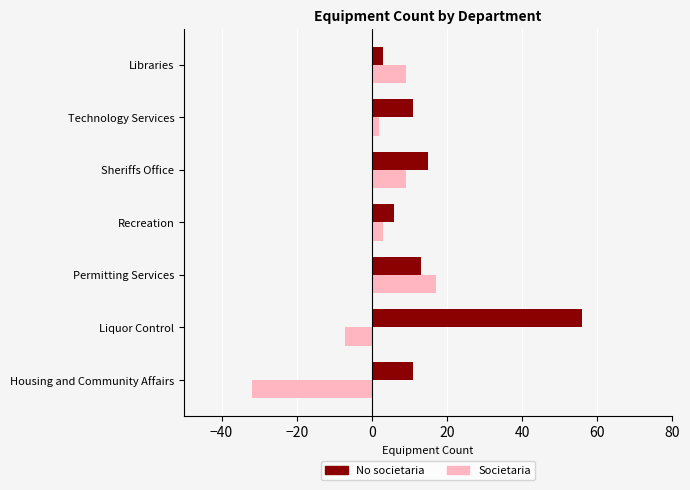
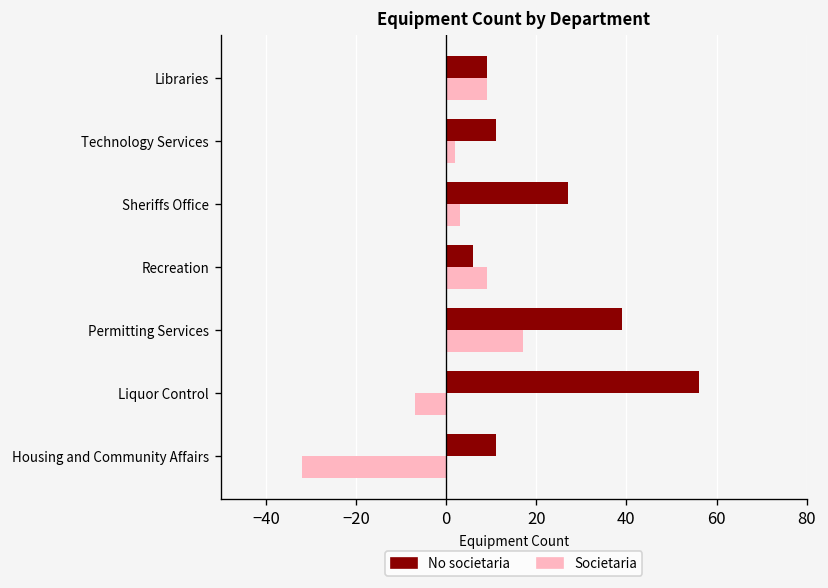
No societaria, Libraries: 3 -> 9
No societaria, Sheriffs Office: 15 -> 27
Societaria, Sheriffs Office: 9 -> 3
Societaria, Recreation: 3 -> 9
No societaria, Permitting Services: 13 -> 39
